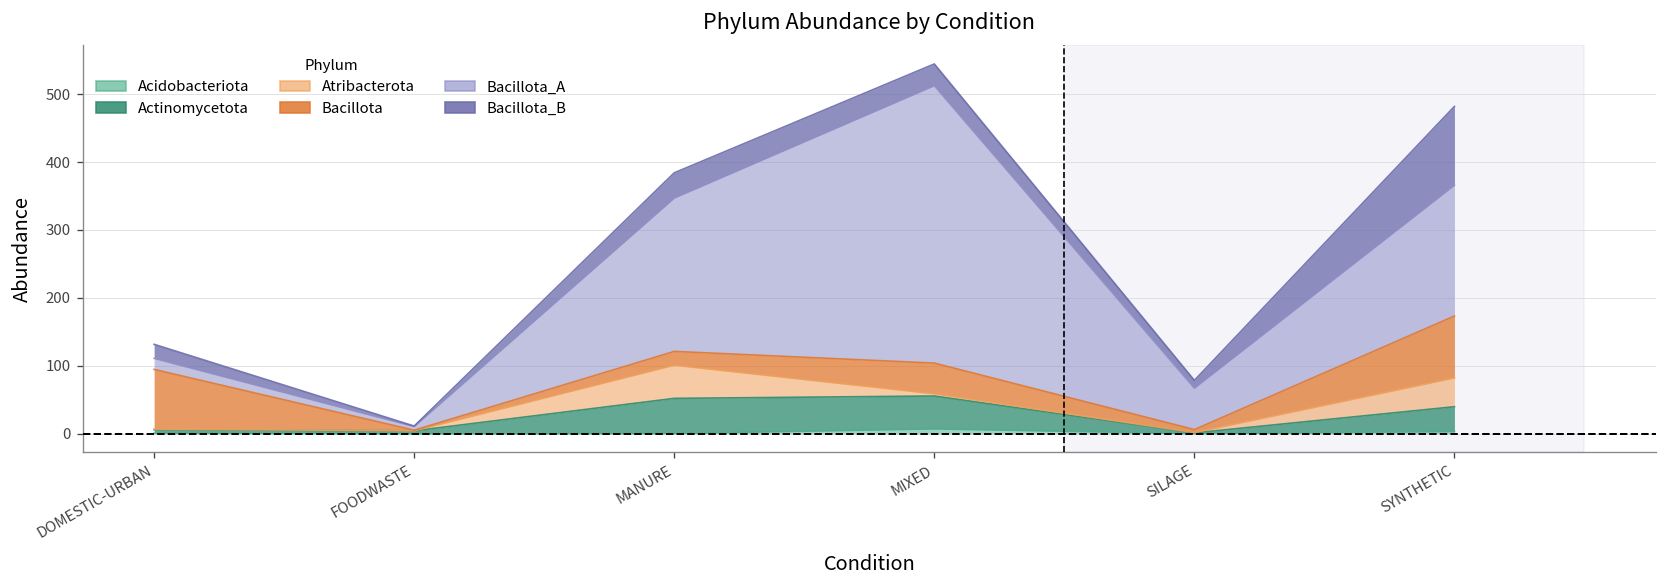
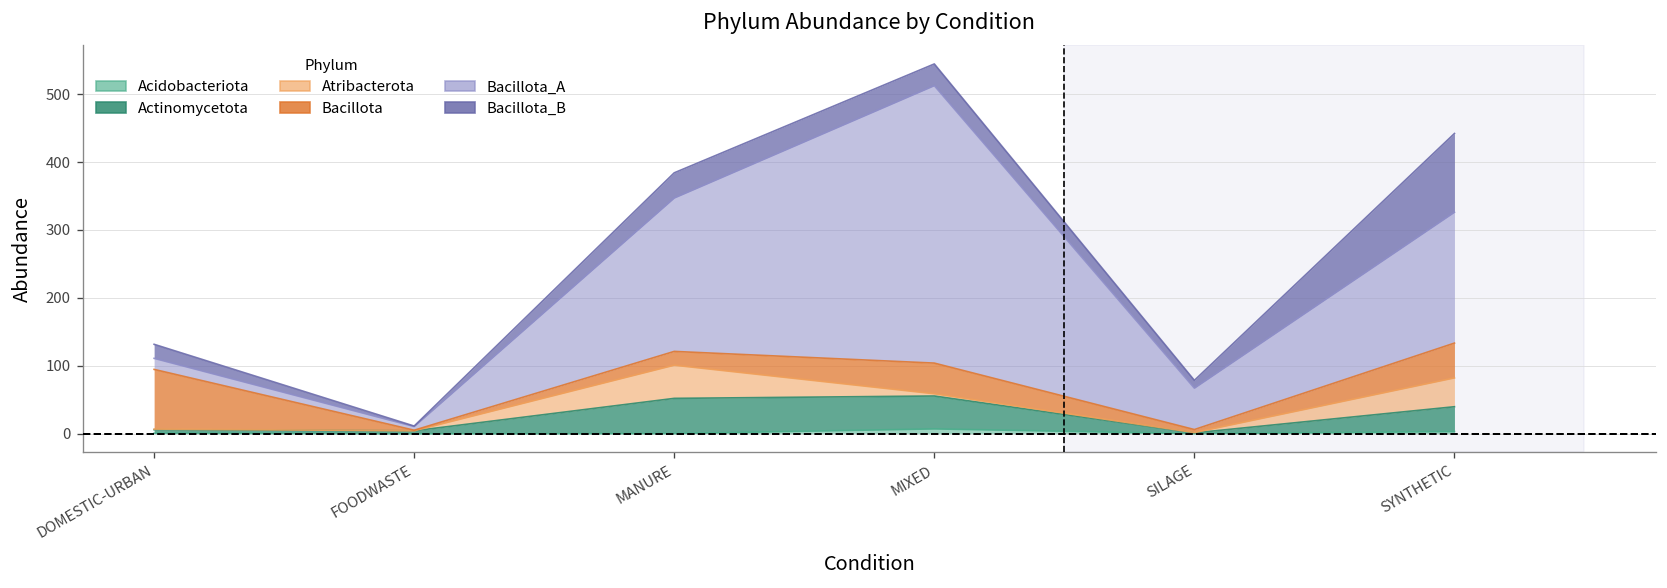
Bacillota, SYNTHETIC: 90 -> 50
